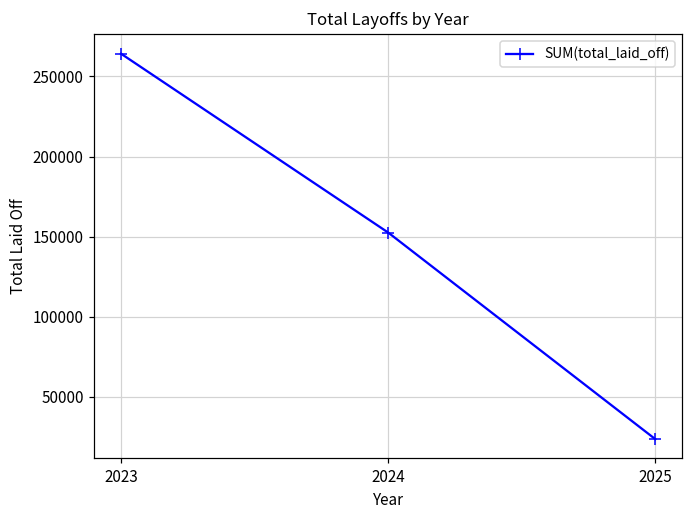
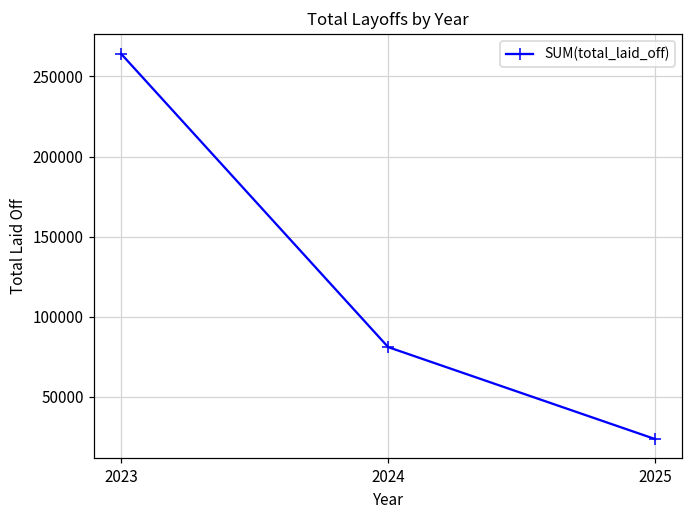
2024: 152000 -> 81000
